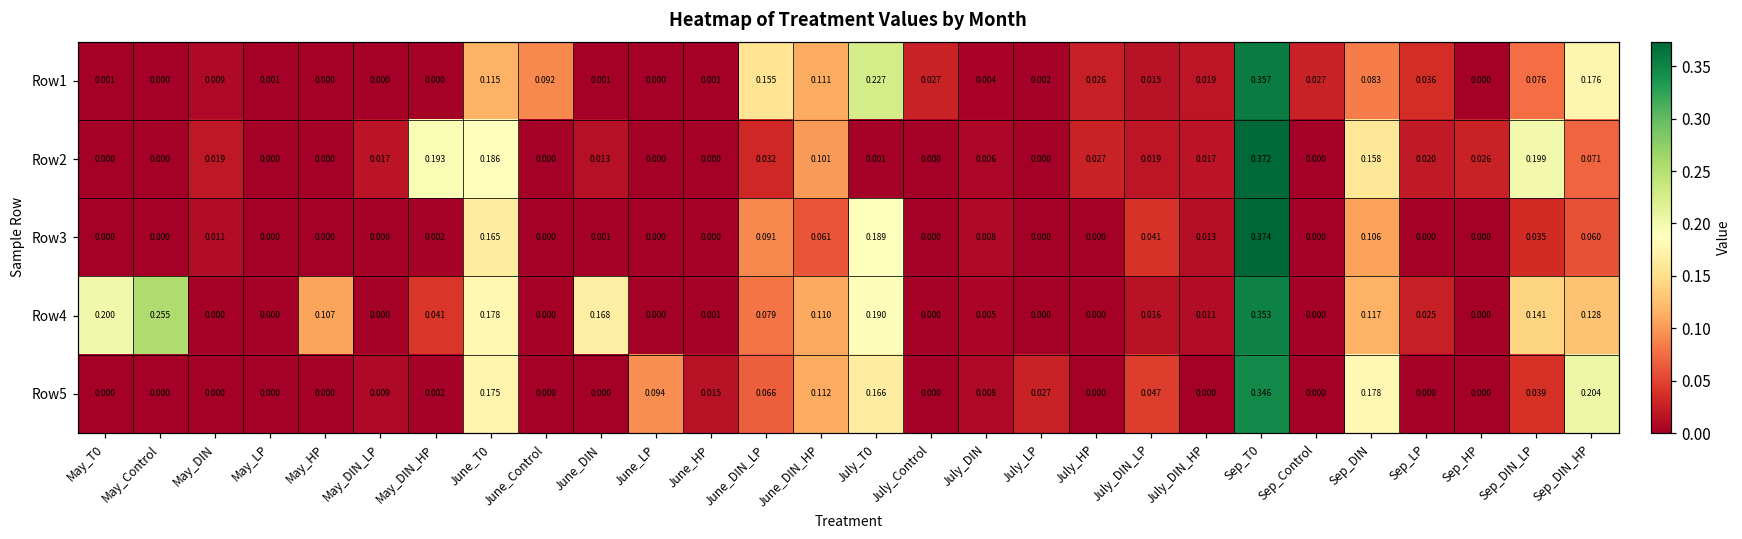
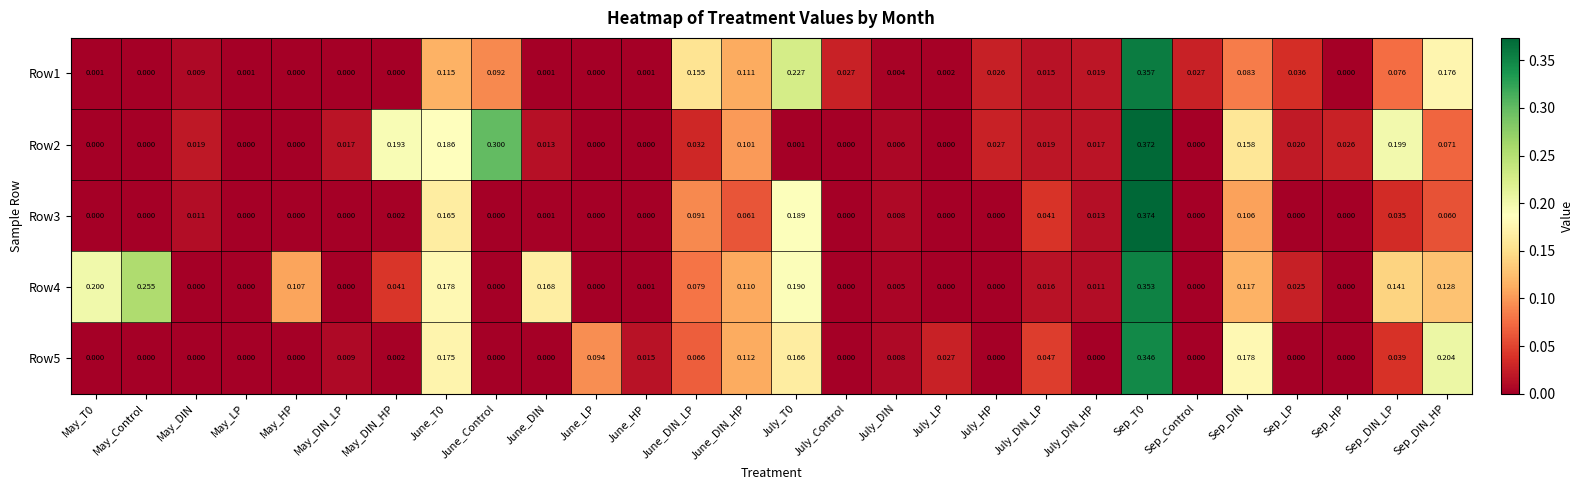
Row2, June_Control: 0.000 -> 0.300
